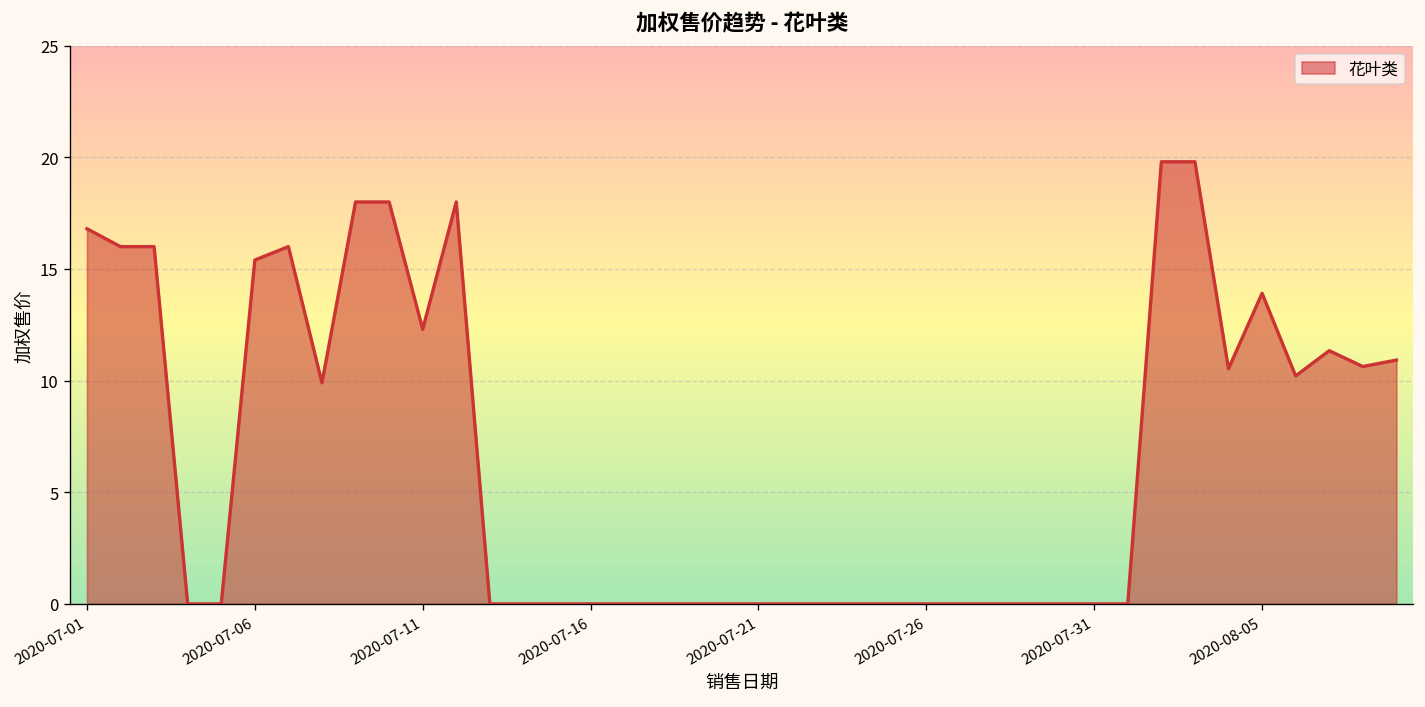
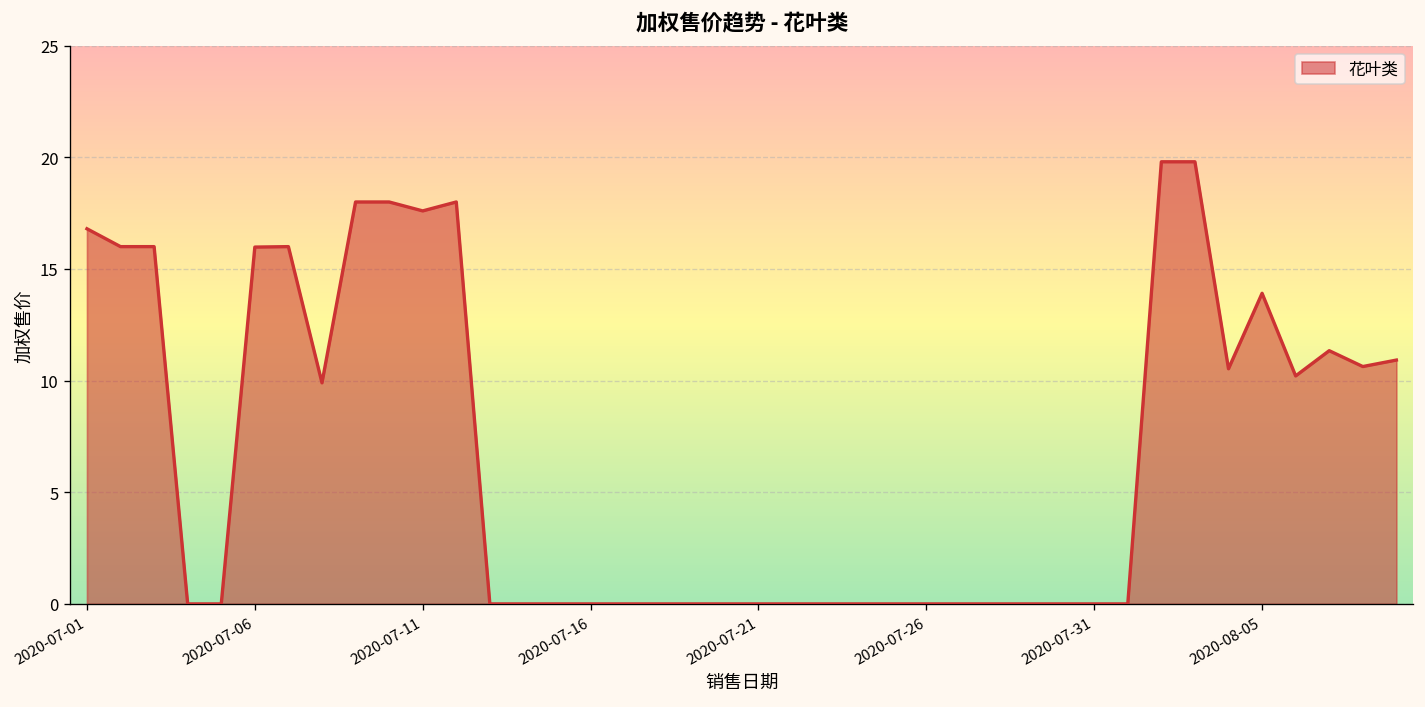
2020-07-06: 15.4 -> 16.0
2020-07-11: 12.3 -> 17.6
